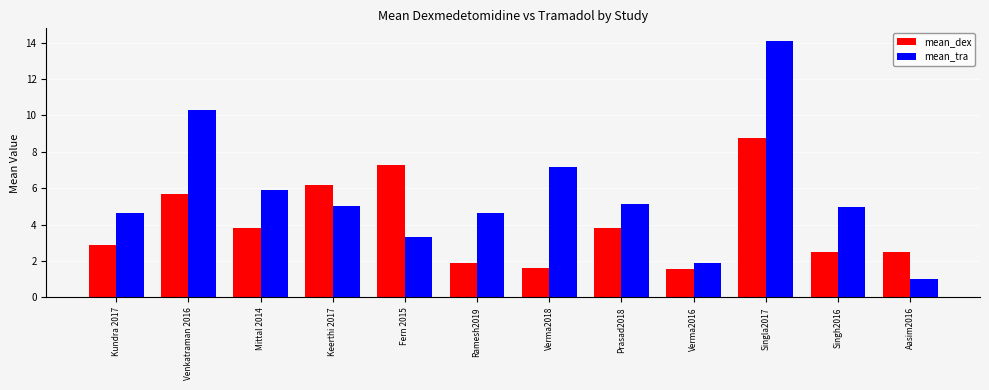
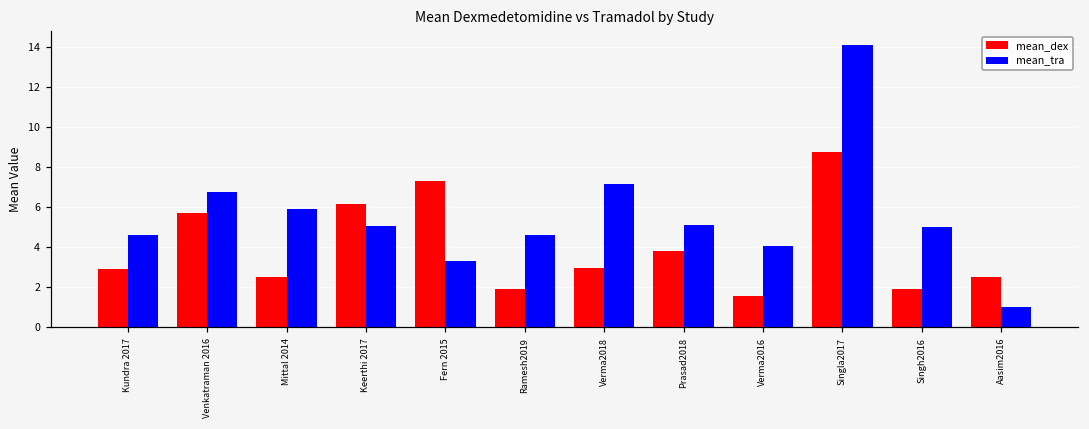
mean_tra, Venkatraman 2016: 10.3 -> 6.8
mean_dex, Mittal 2014: 3.8 -> 2.5
mean_dex, Verma2018: 1.6 -> 3.0
mean_tra, Verma2016: 1.9 -> 4.0
mean_dex, Singh2016: 2.5 -> 1.9
